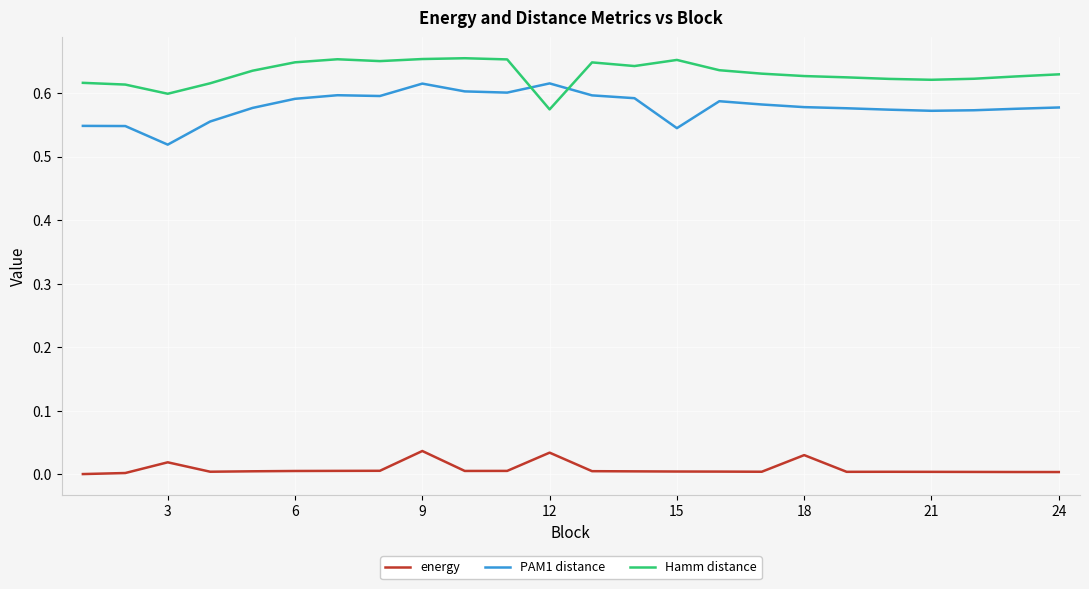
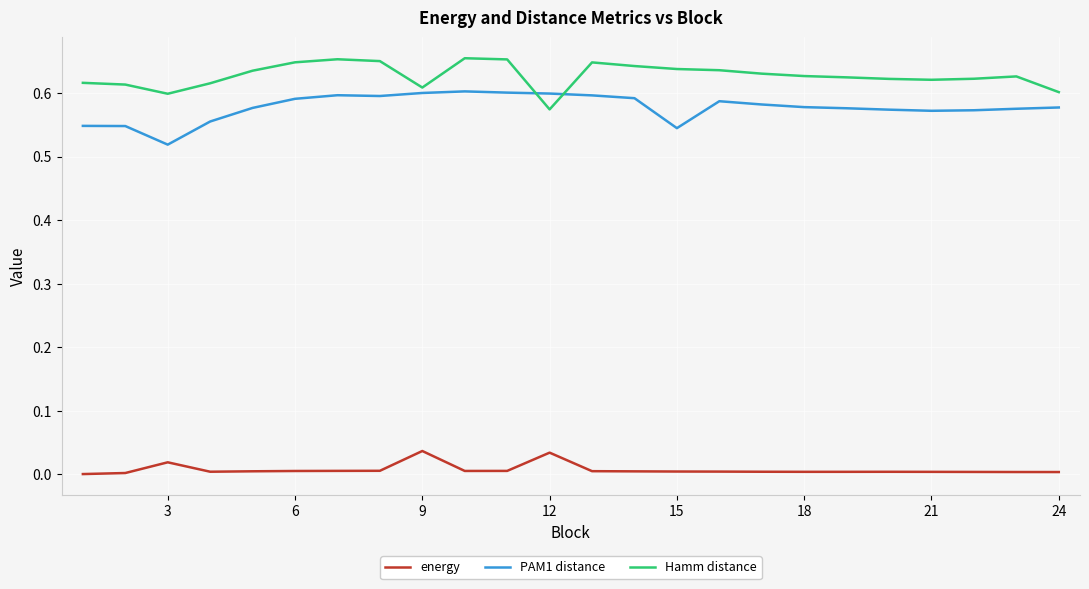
PAM1 distance, 9: 0.61 -> 0.60
Hamm distance, 9: 0.65 -> 0.61
PAM1 distance, 12: 0.62 -> 0.60
Hamm distance, 15: 0.65 -> 0.64
energy, 18: 0.03 -> 0.00
Hamm distance, 24: 0.63 -> 0.60
